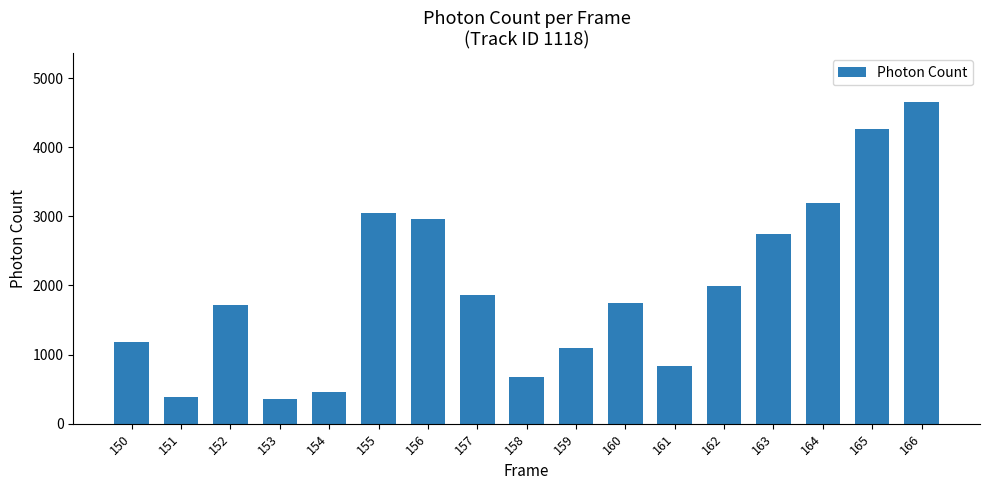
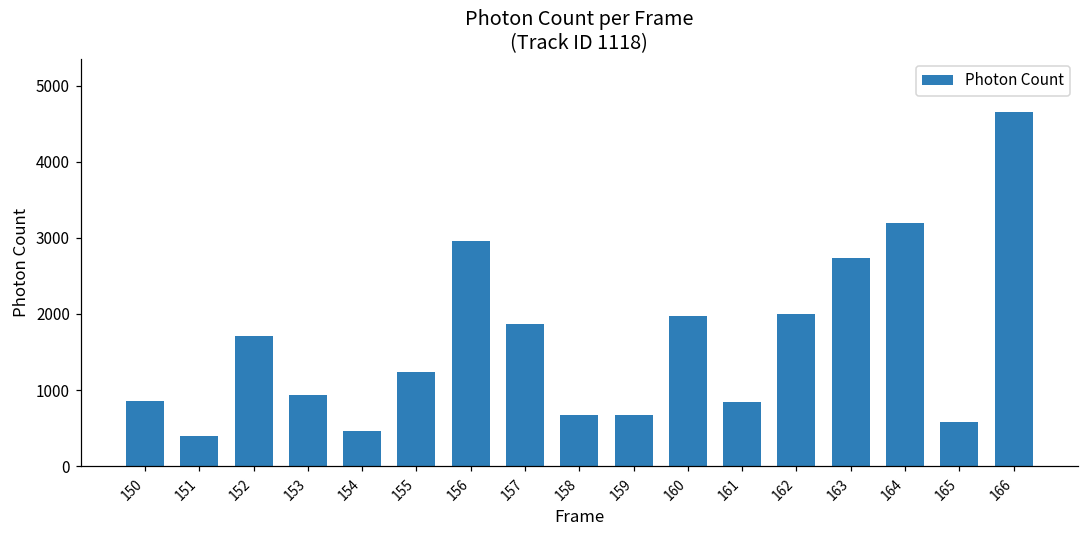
150: 1200 -> 900
153: 400 -> 900
155: 3000 -> 1200
159: 1100 -> 700
160: 1700 -> 2000
165: 4300 -> 600
